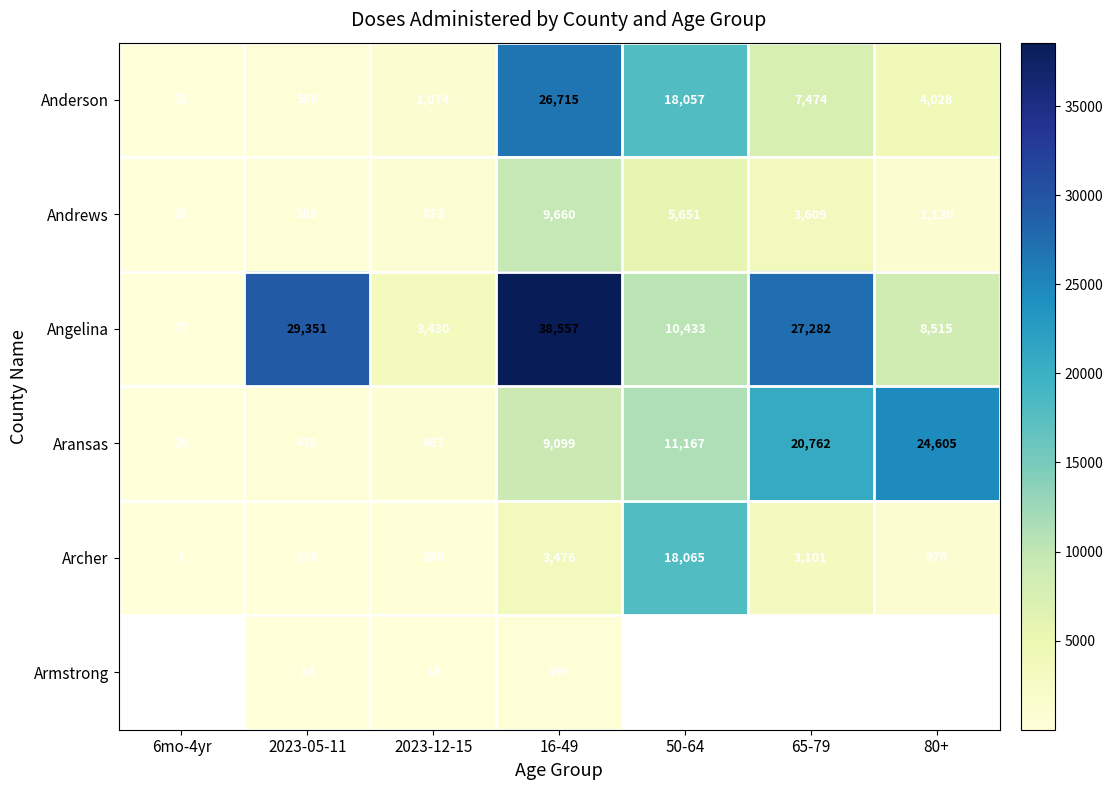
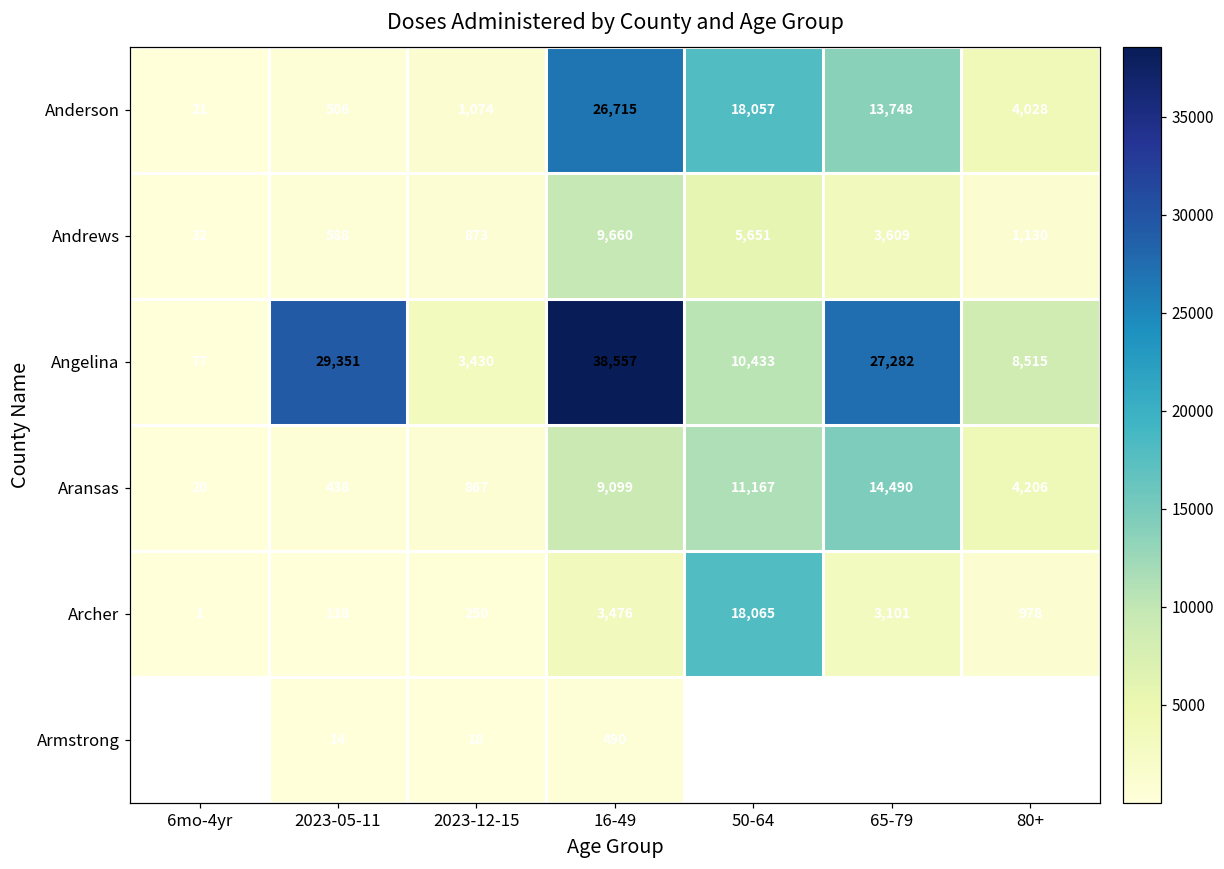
Anderson, 65-79: 7,474 -> 13,748
Aransas, 65-79: 20,762 -> 14,490
Aransas, 80+: 24,605 -> 4,206
